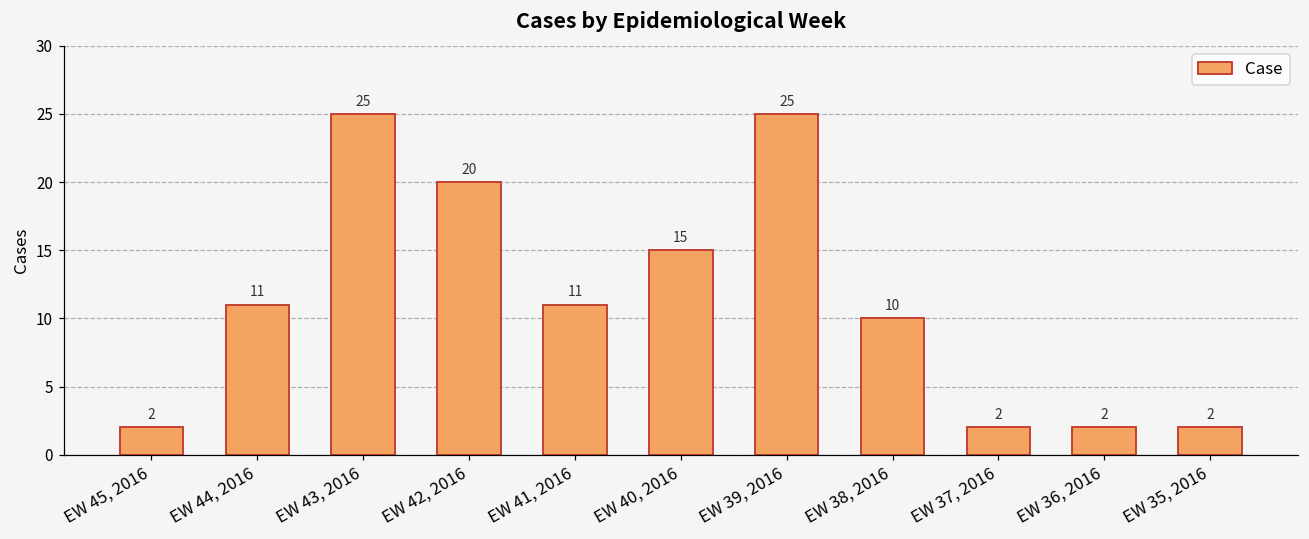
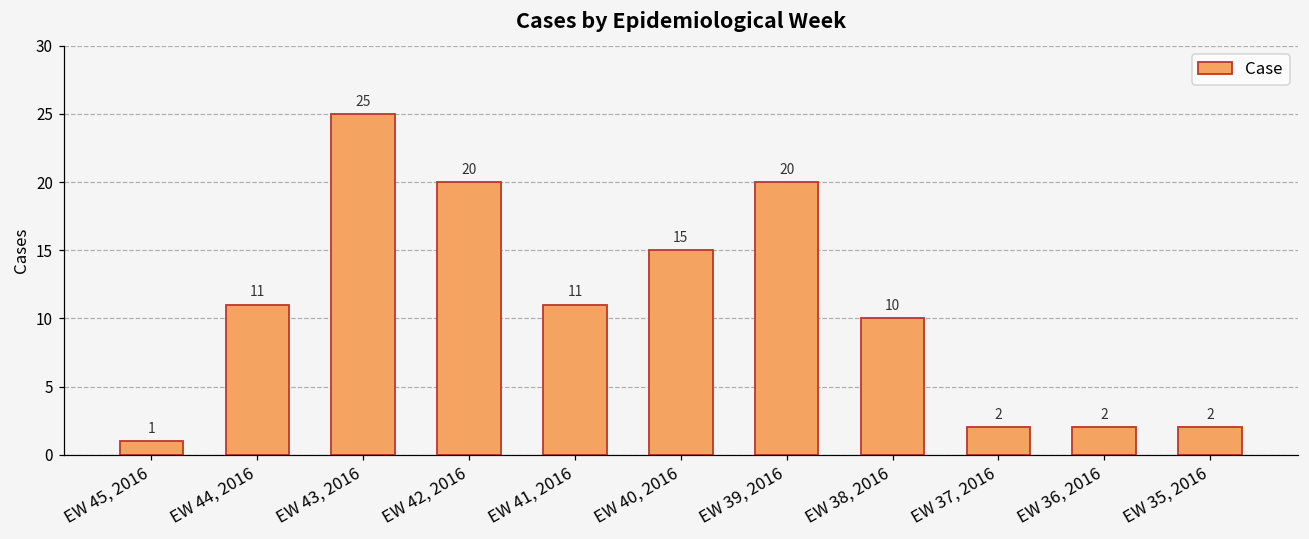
EW 45, 2016: 2 -> 1
EW 39, 2016: 25 -> 20
